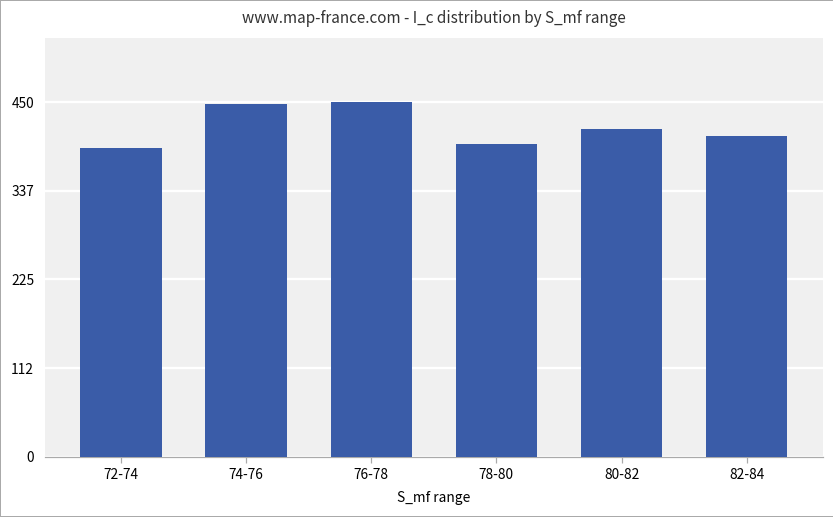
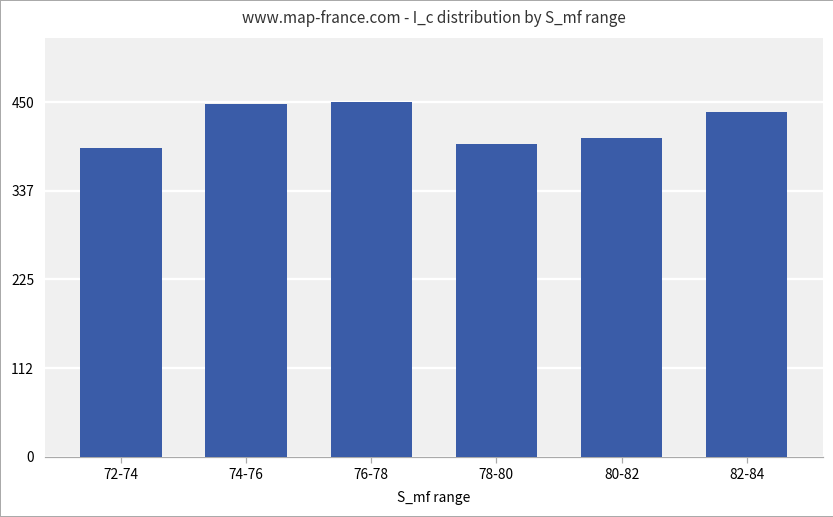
80-82: 420 -> 410
82-84: 410 -> 440
